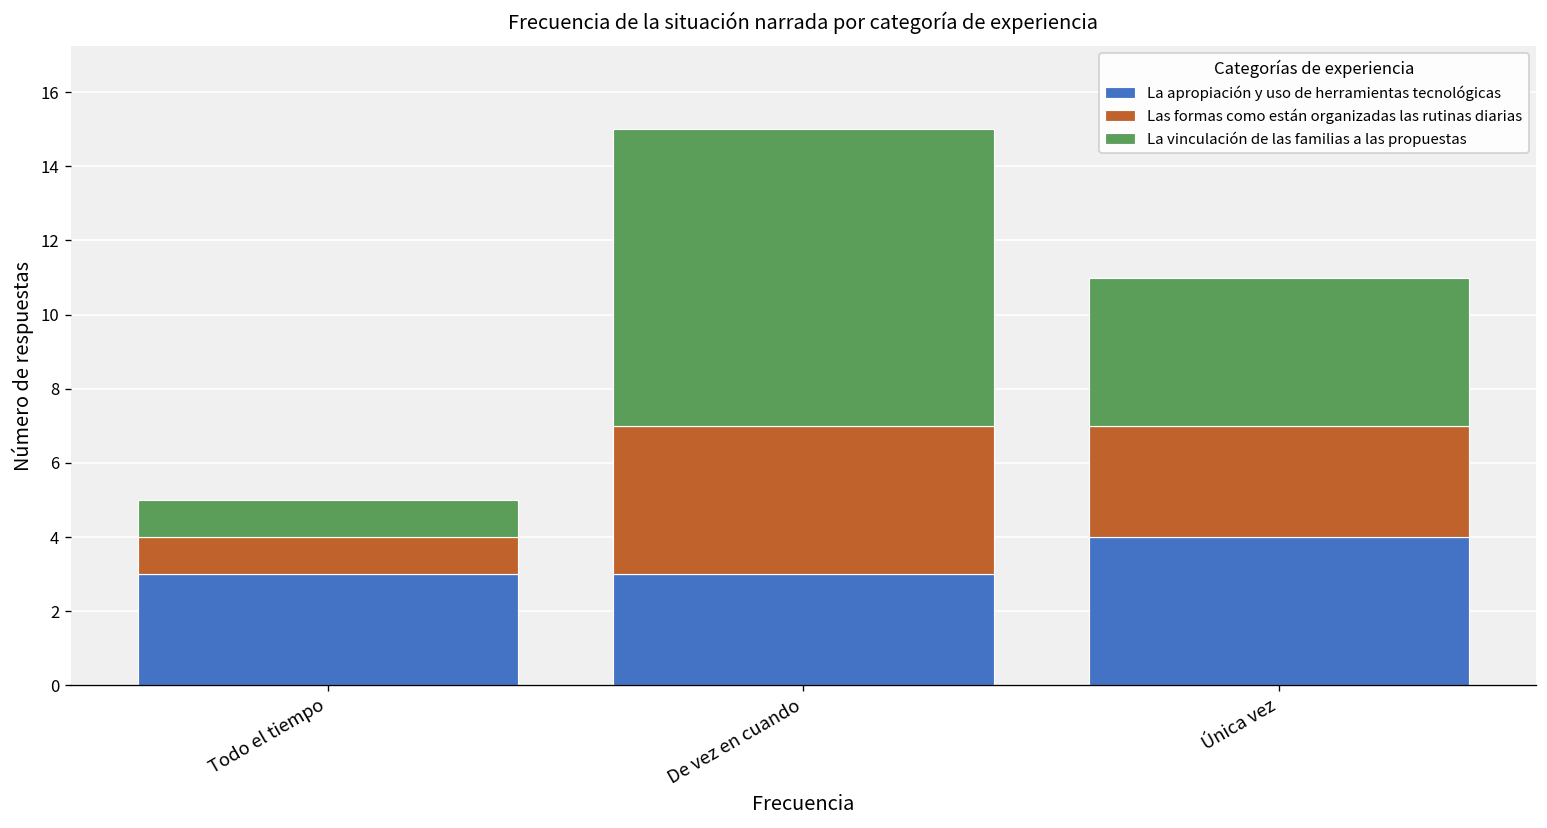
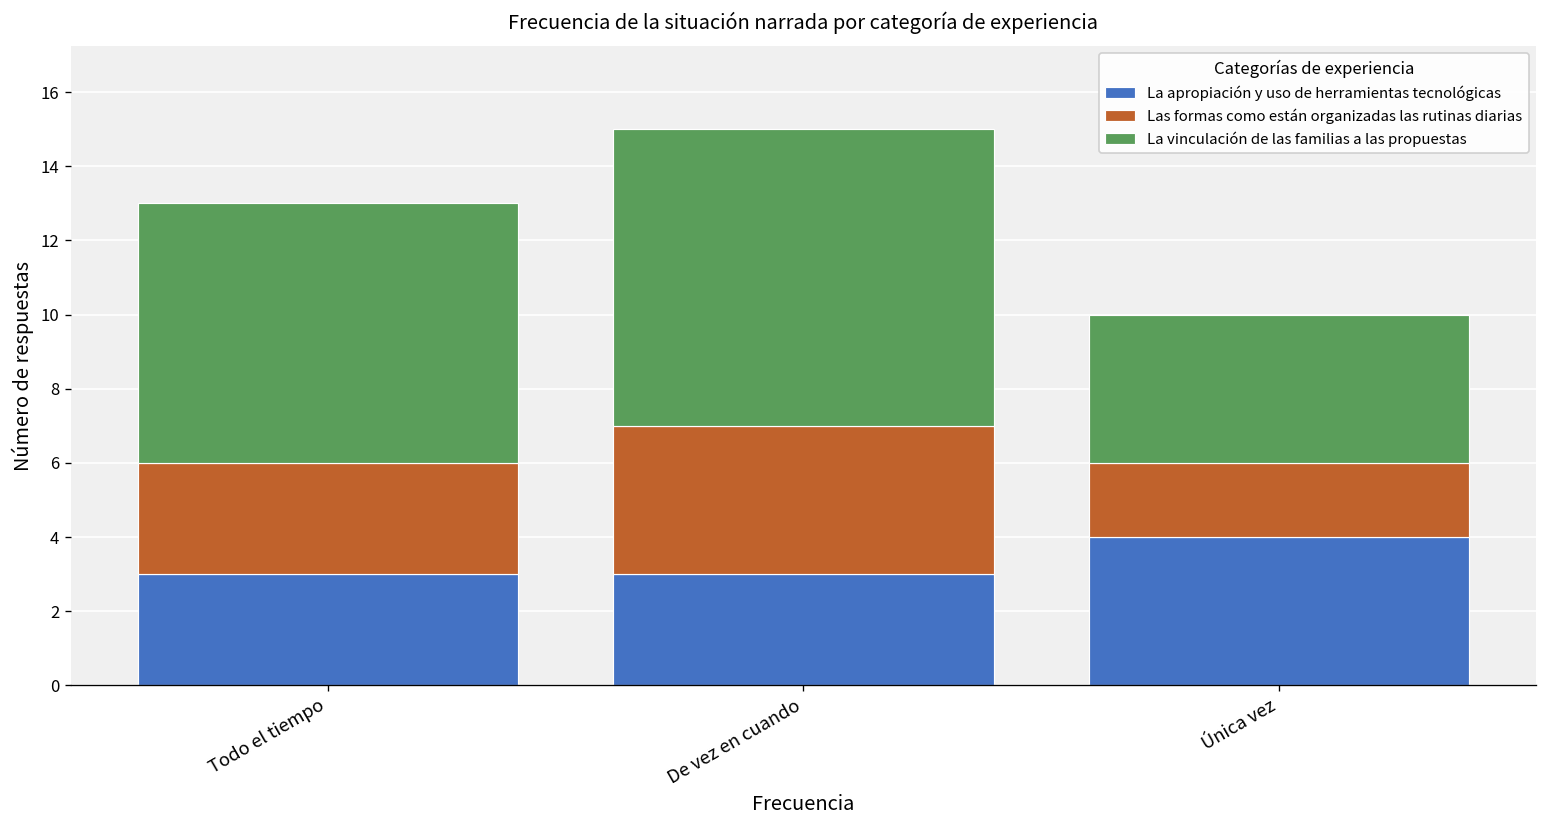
Las formas como están organizadas las rutinas diarias, Todo el tiempo: 1 -> 3
La vinculación de las familias a las propuestas, Todo el tiempo: 1 -> 7
Las formas como están organizadas las rutinas diarias, Única vez: 3 -> 2
